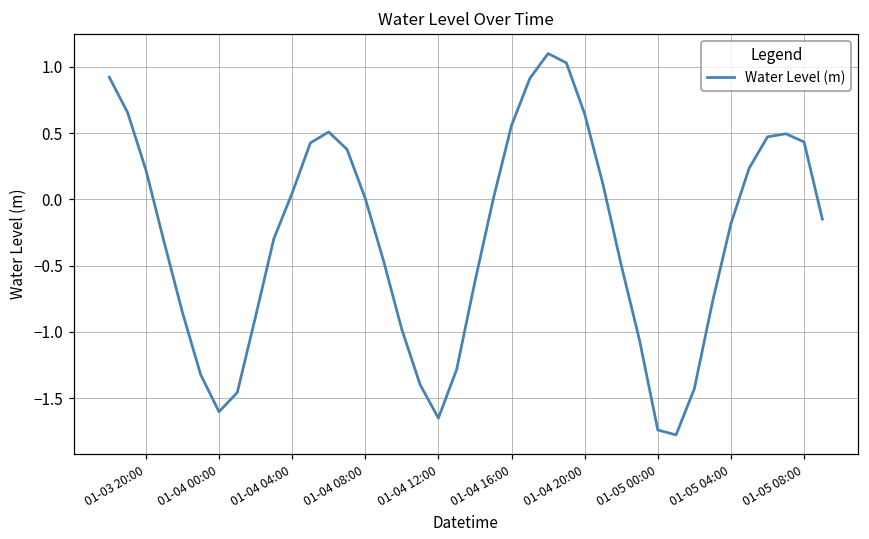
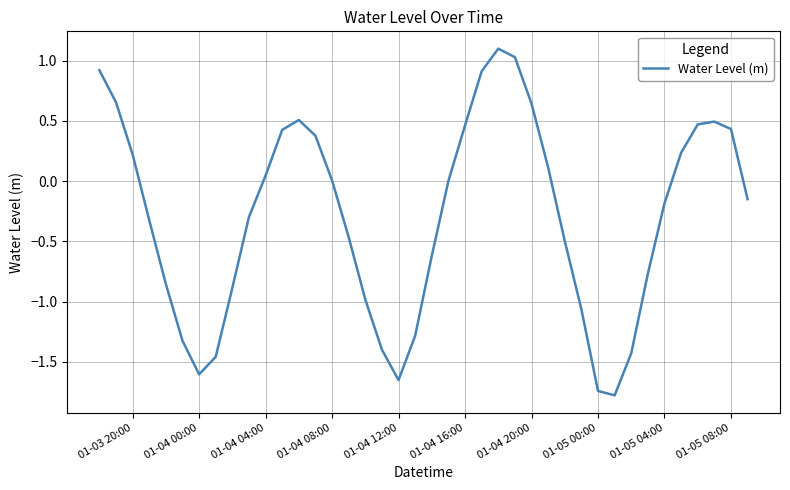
01-04 16:00: 0.56 -> 0.46
